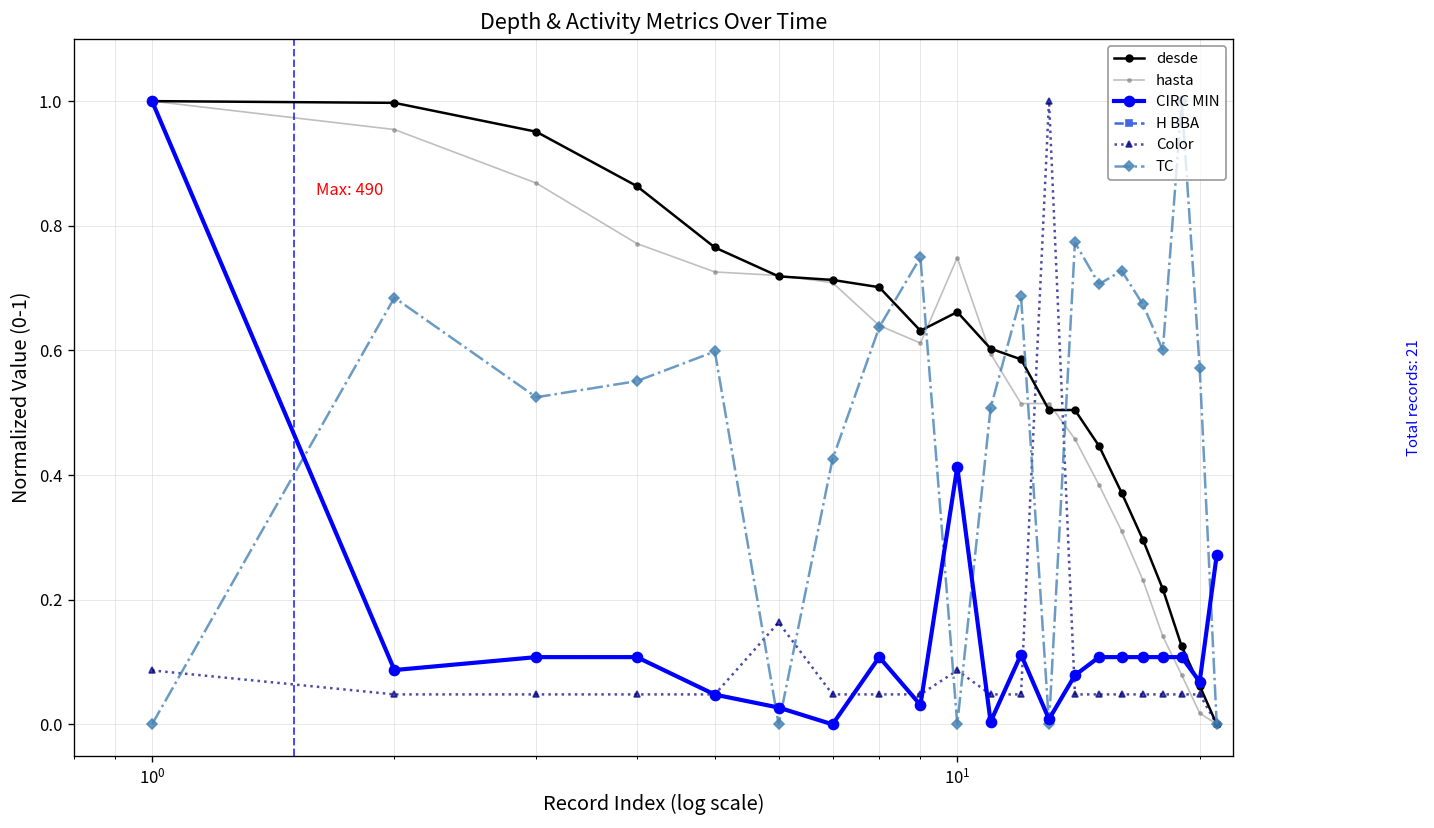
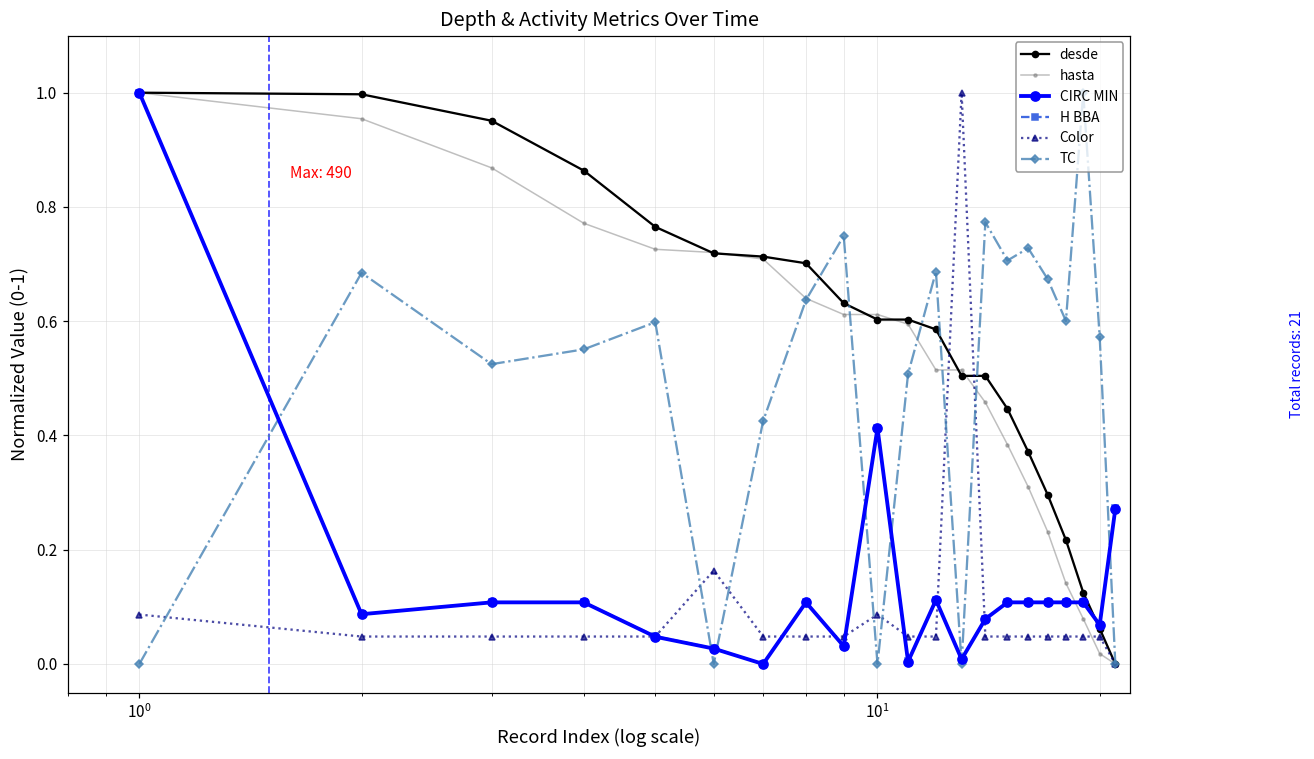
desde, 10^1: 0.66 -> 0.60
hasta, 10^1: 0.75 -> 0.61
